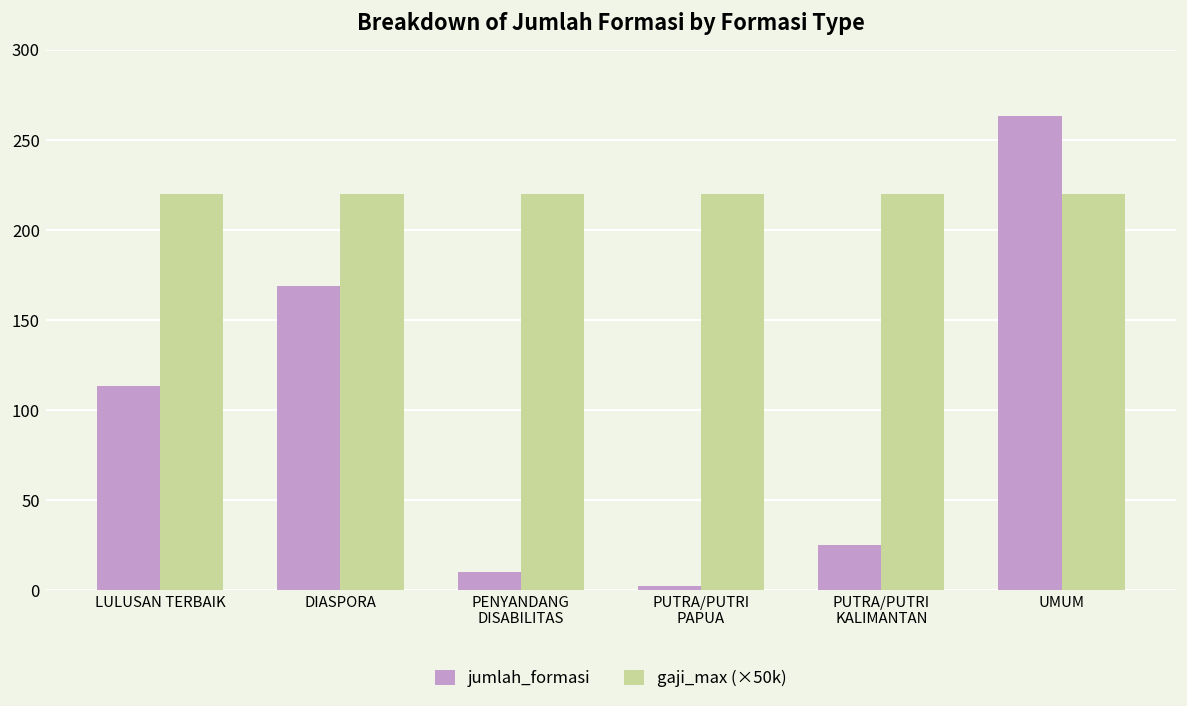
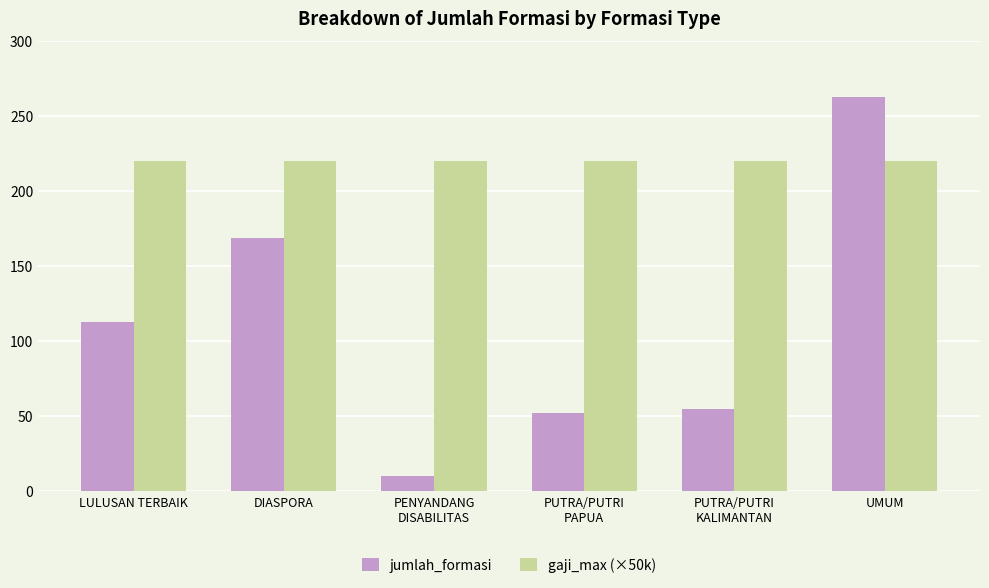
jumlah_formasi, PUTRA/PUTRI PAPUA: 2 -> 52
jumlah_formasi, PUTRA/PUTRI KALIMANTAN: 25 -> 55
